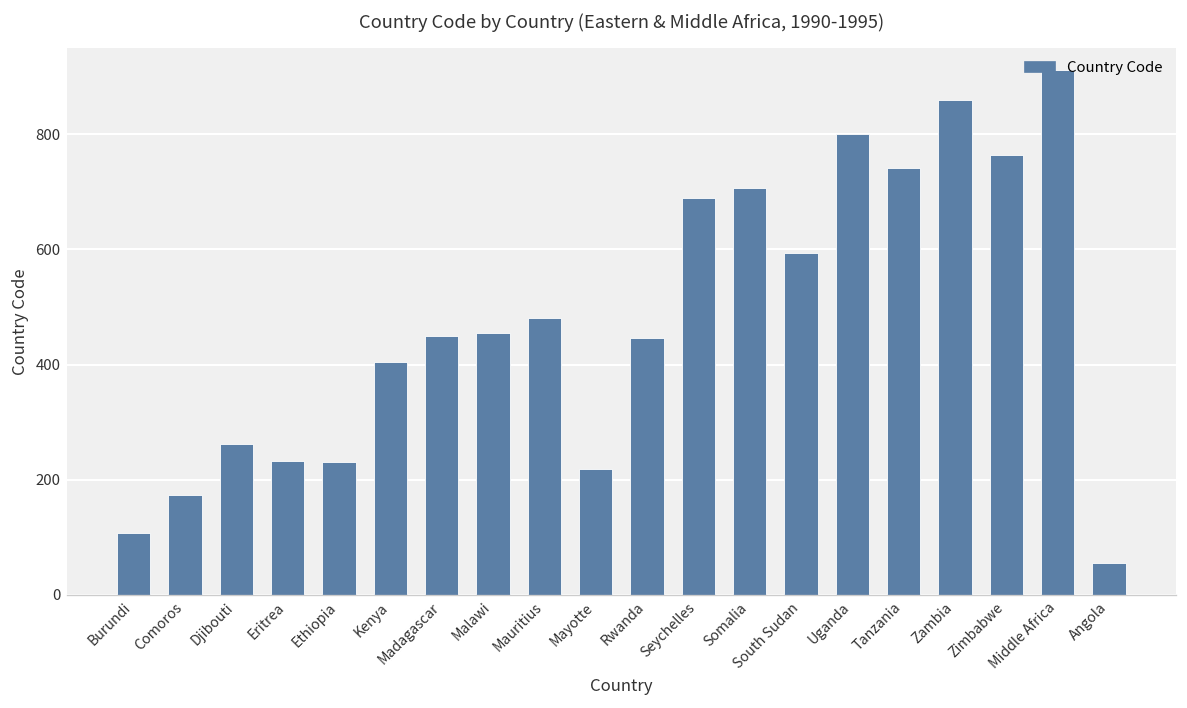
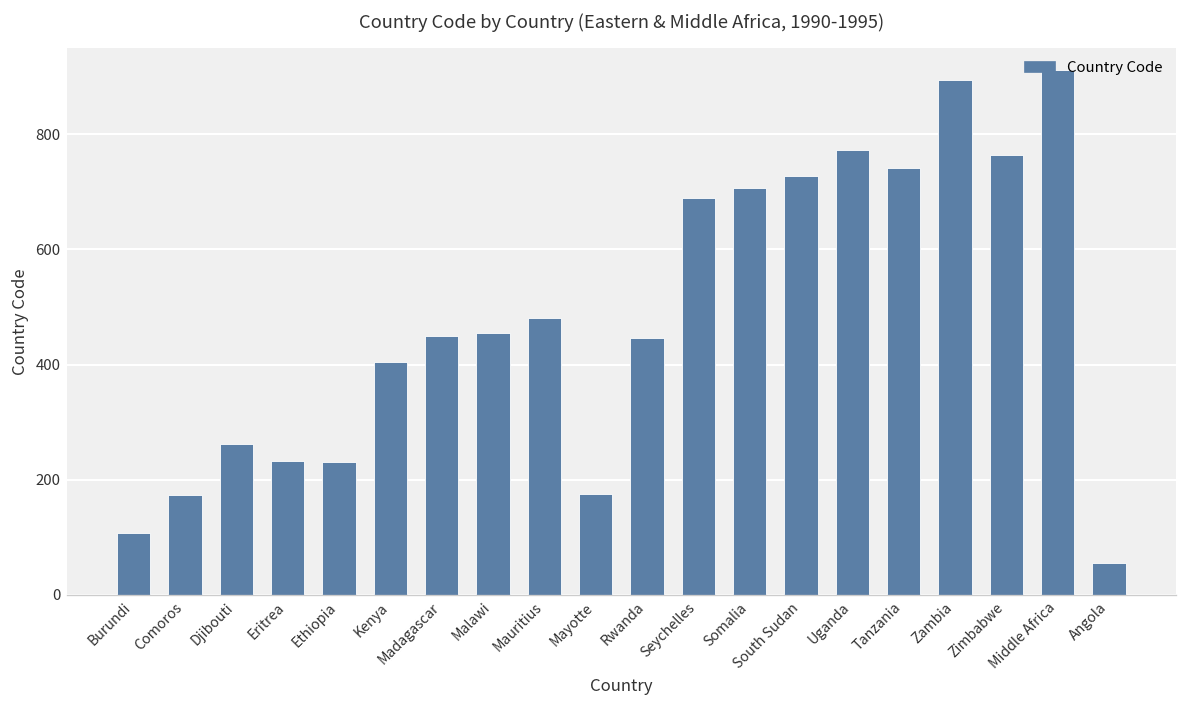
Mayotte: 220 -> 180
South Sudan: 590 -> 730
Uganda: 800 -> 770
Zambia: 860 -> 890
